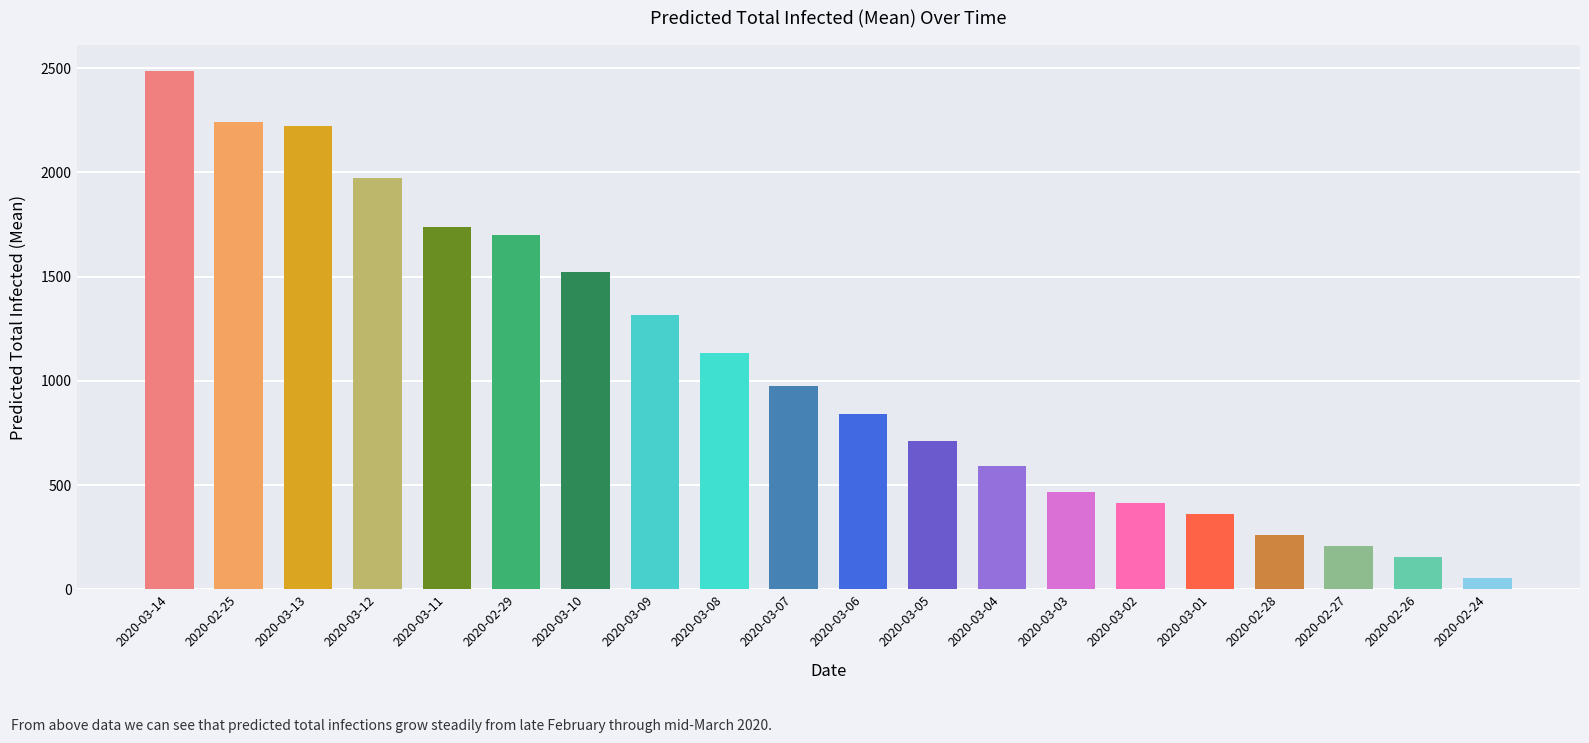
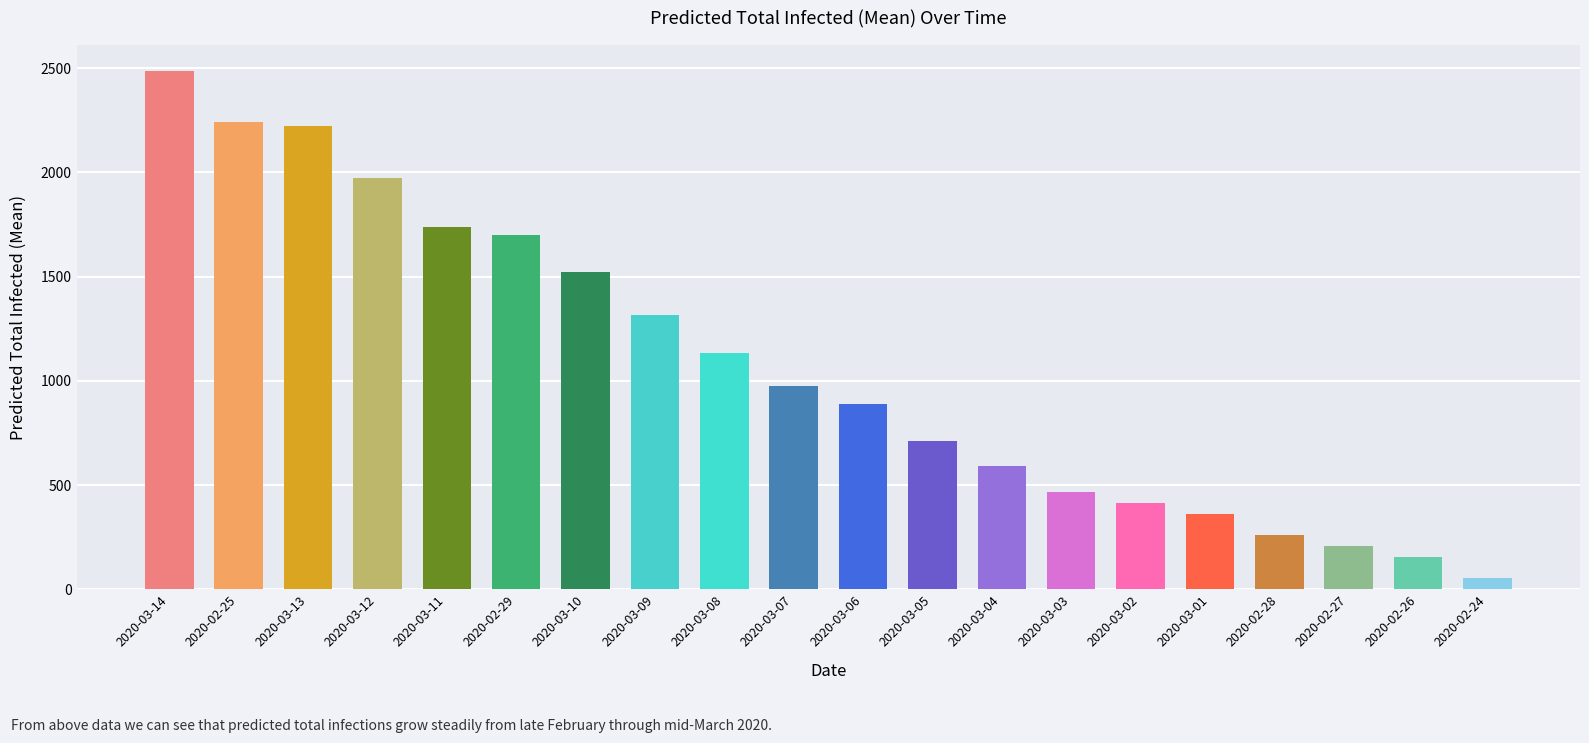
2020-03-06: 840 -> 890
